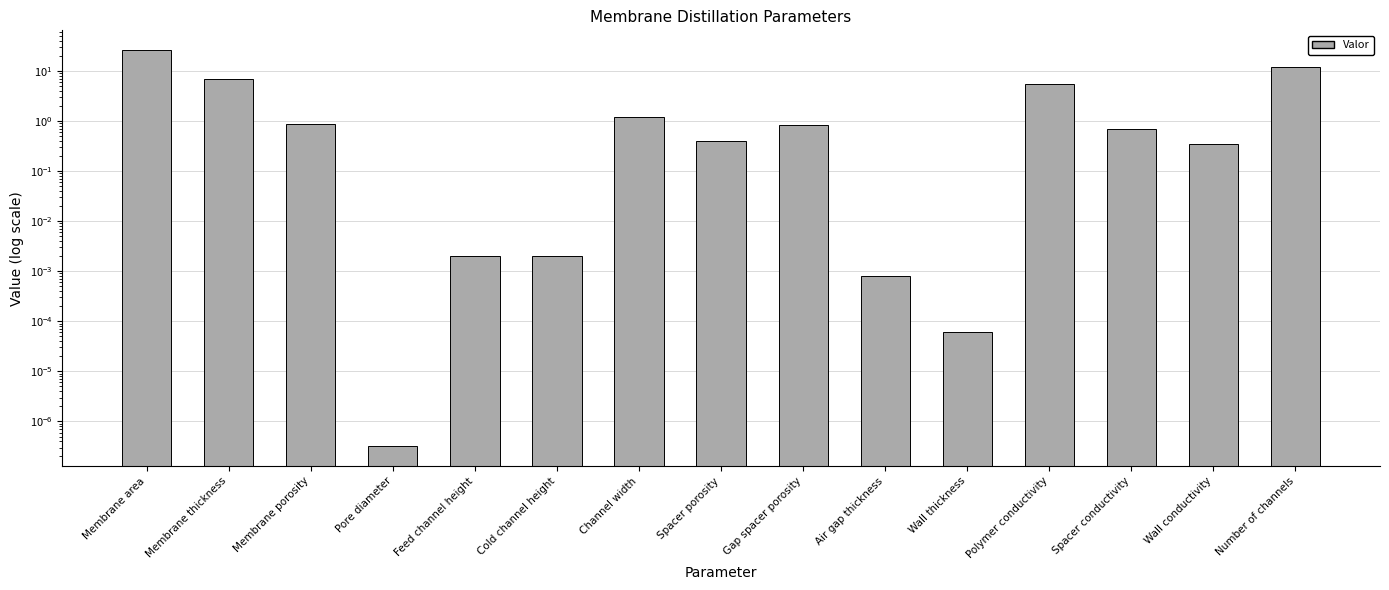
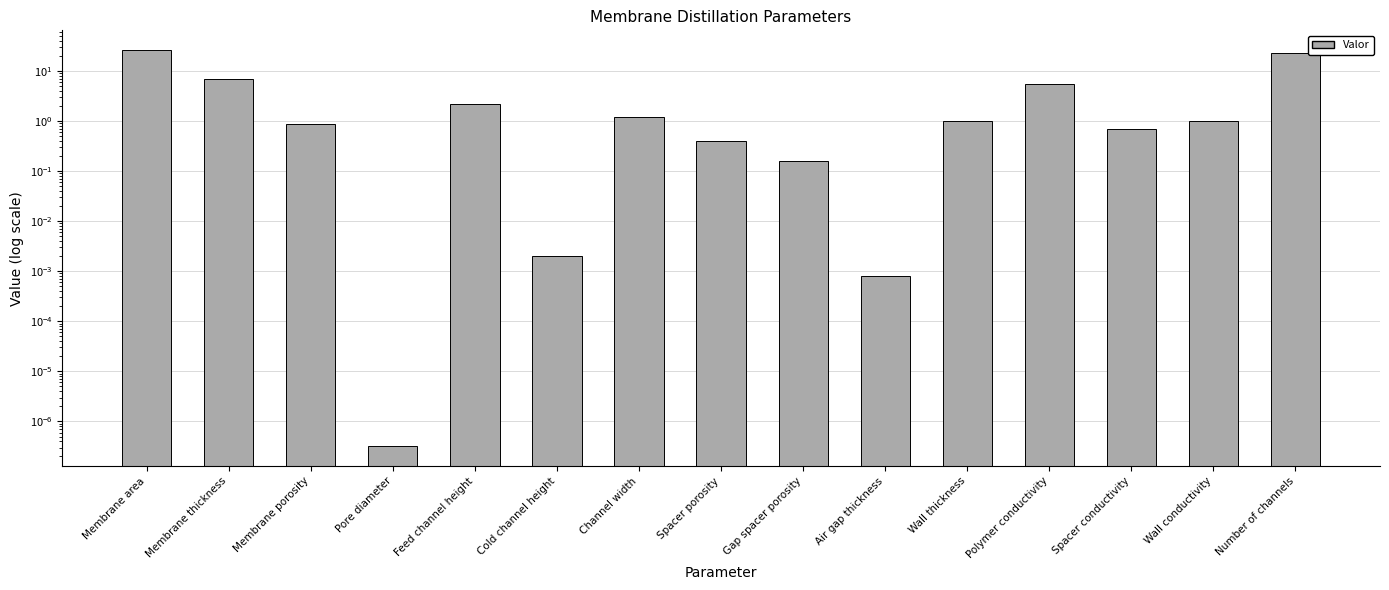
Feed channel height: 0.002 -> 2
Gap spacer porosity: 0.8 -> 0.16
Wall thickness: 0 -> 1
Wall conductivity: 0.4 -> 1.0
Number of channels: 12 -> 20
